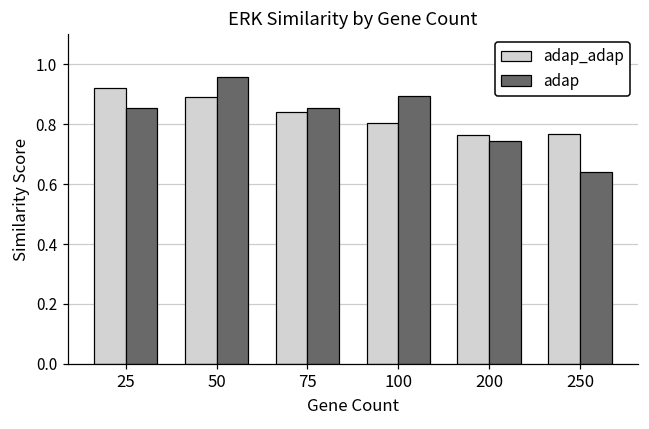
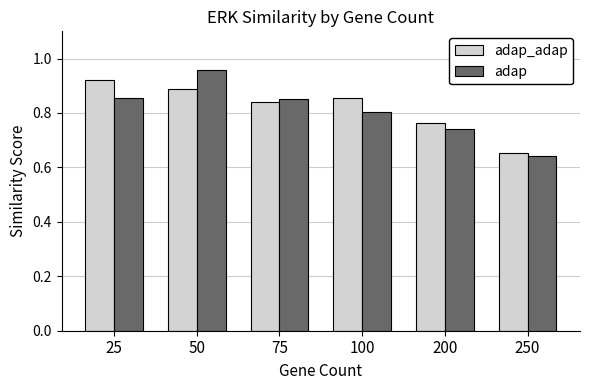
adap_adap, 100: 0.80 -> 0.86
adap, 100: 0.89 -> 0.80
adap_adap, 250: 0.77 -> 0.65
